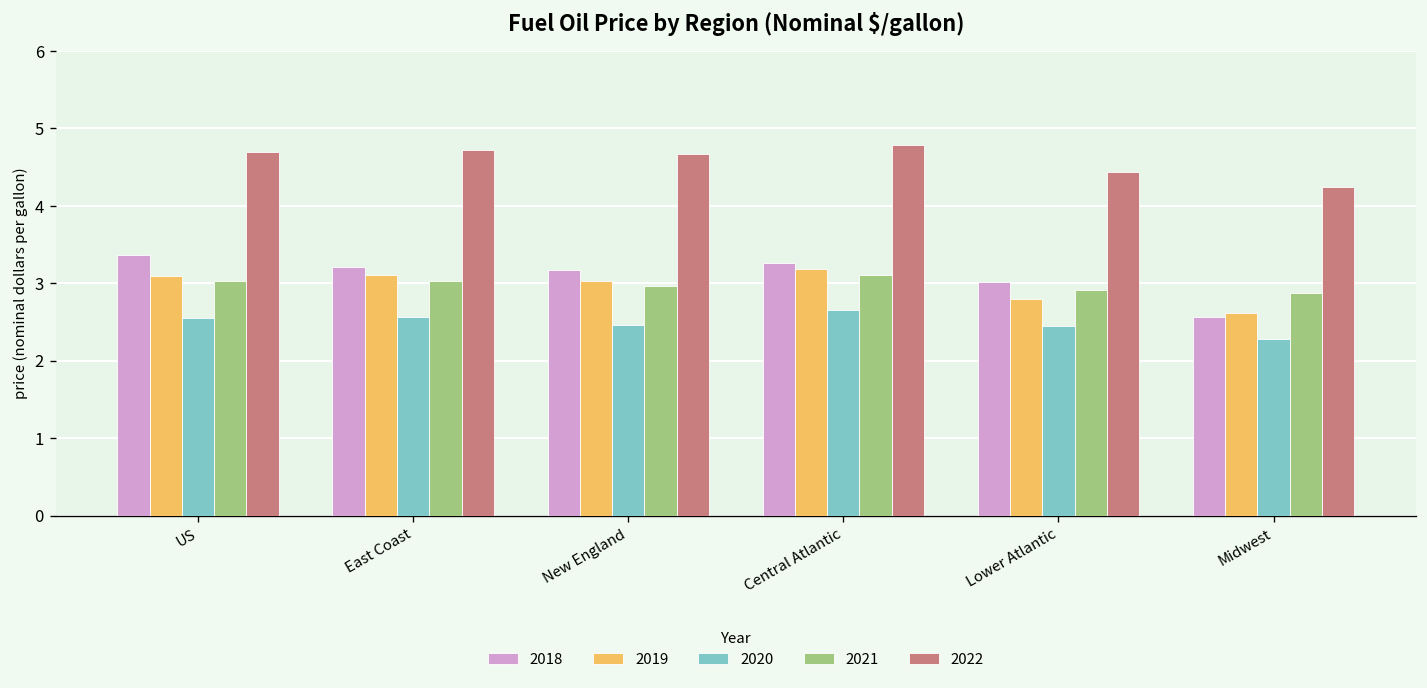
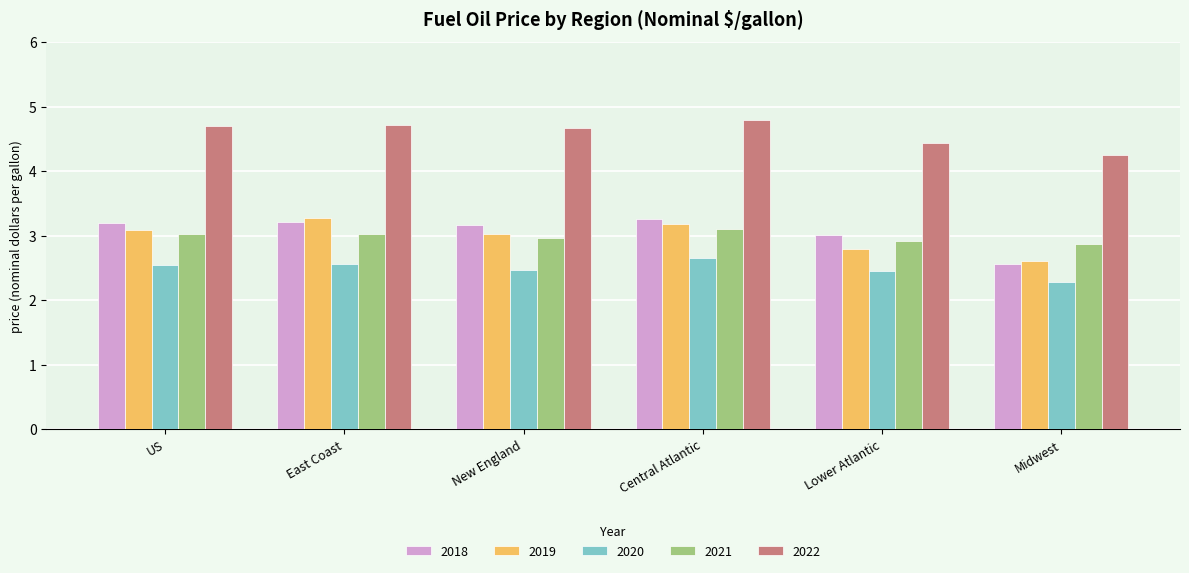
2018, US: 3.4 -> 3.2
2019, East Coast: 3.1 -> 3.3
